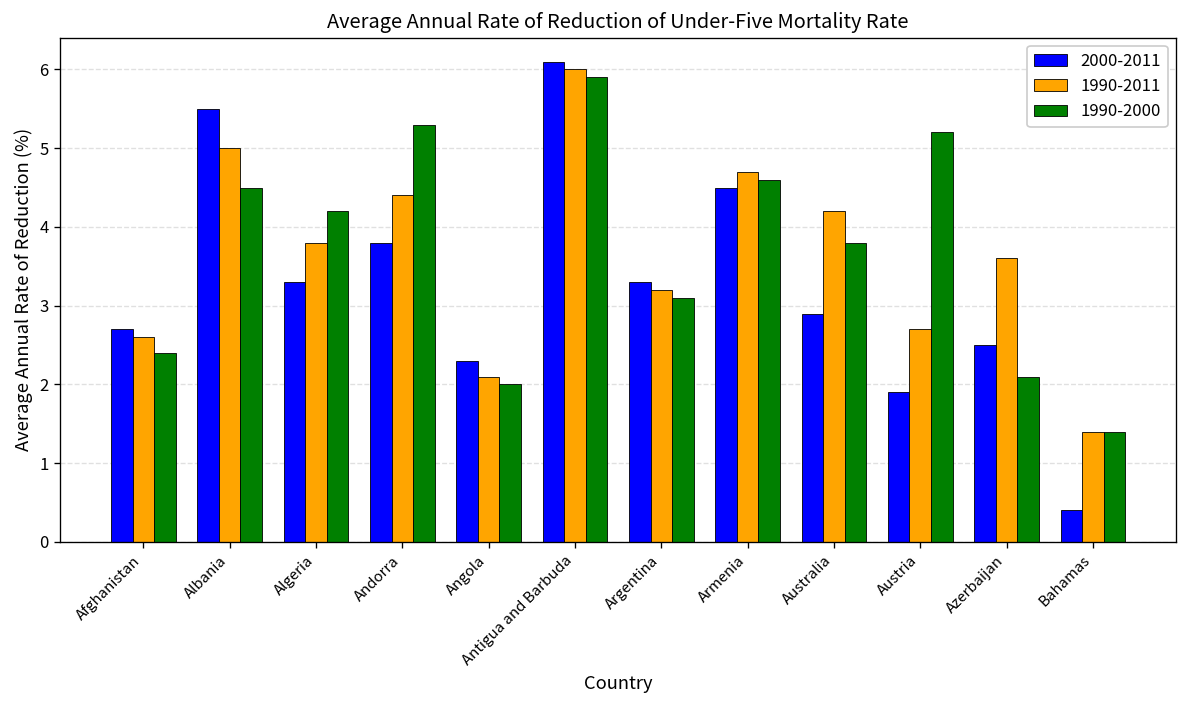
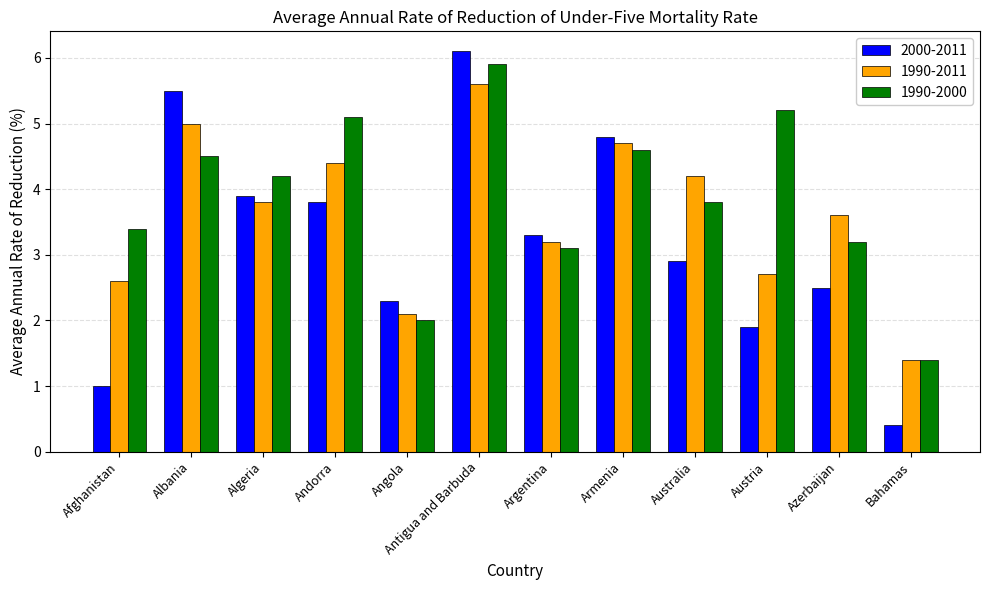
2000-2011, Afghanistan: 2.7 -> 1.0
1990-2000, Afghanistan: 2.4 -> 3.4
2000-2011, Algeria: 3.3 -> 3.9
1990-2000, Andorra: 5.3 -> 5.1
1990-2011, Antigua and Barbuda: 6.0 -> 5.6
2000-2011, Armenia: 4.5 -> 4.8
1990-2000, Azerbaijan: 2.1 -> 3.2
